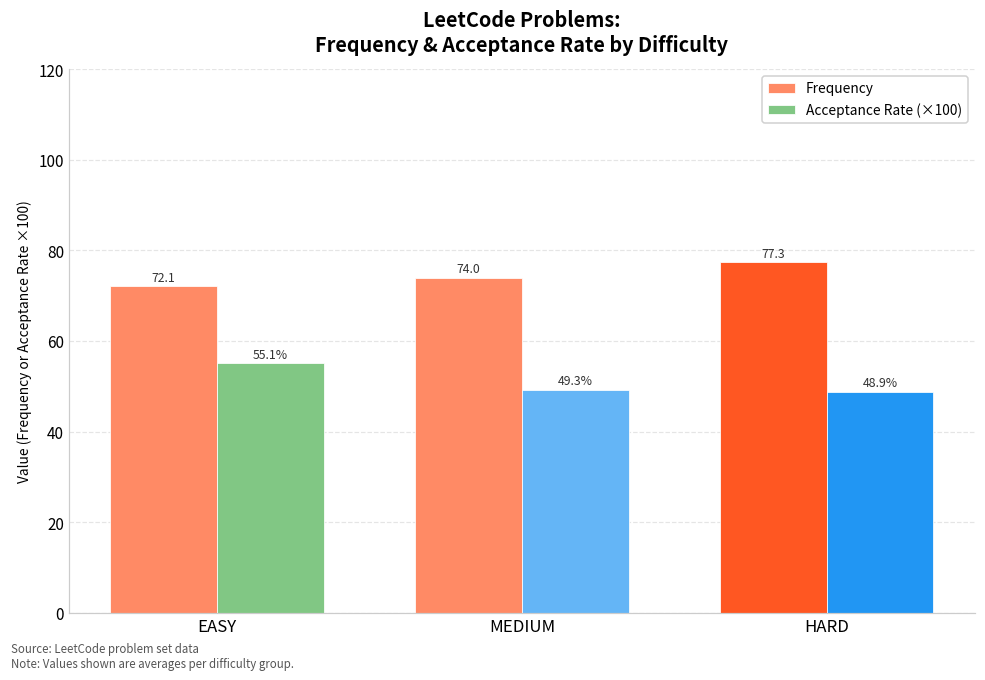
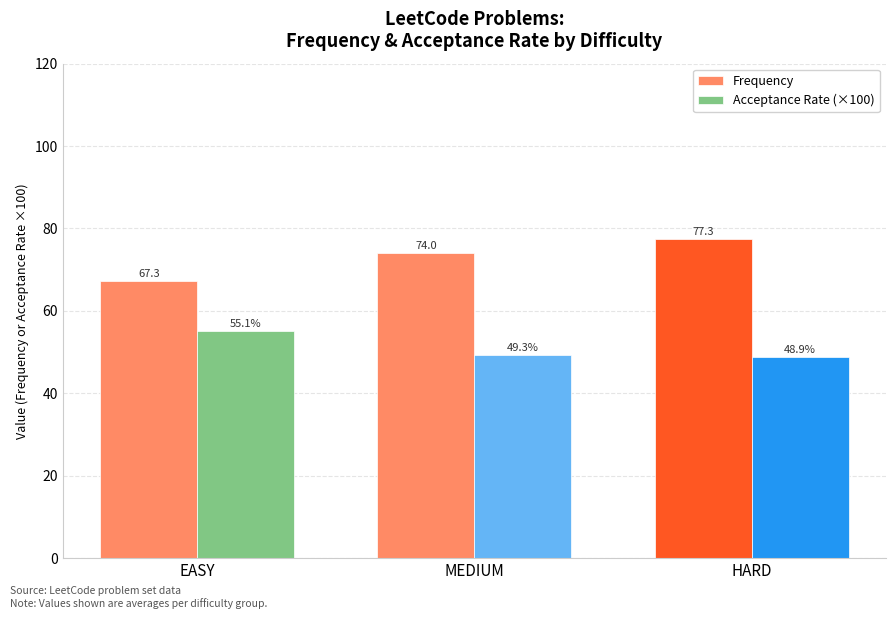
Frequency, EASY: 72.1 -> 67.3
